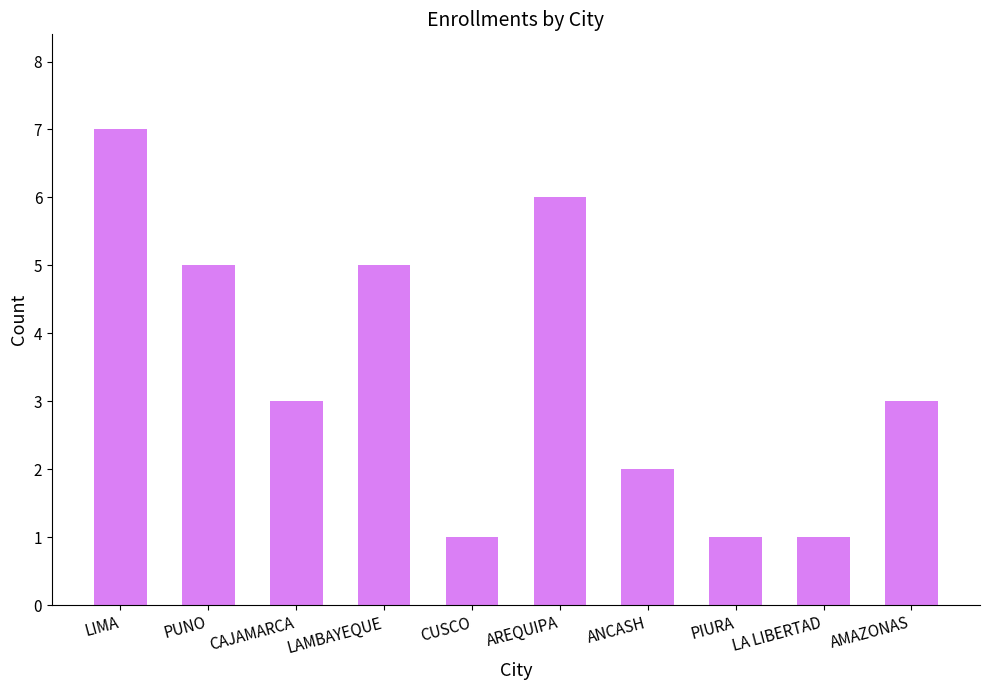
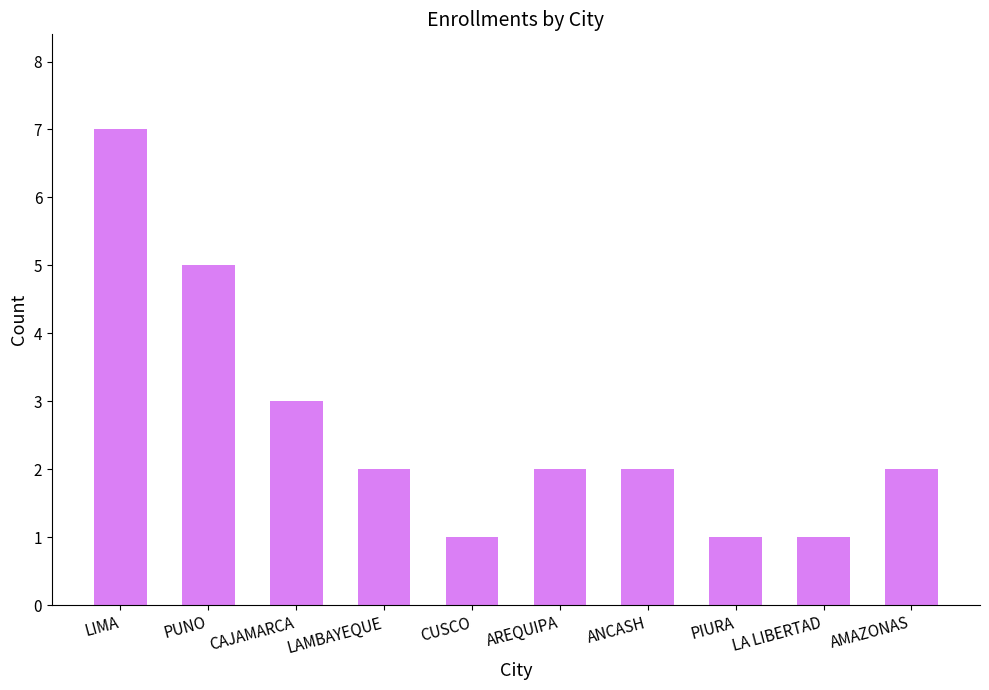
LAMBAYEQUE: 5 -> 2
AREQUIPA: 6 -> 2
AMAZONAS: 3 -> 2
